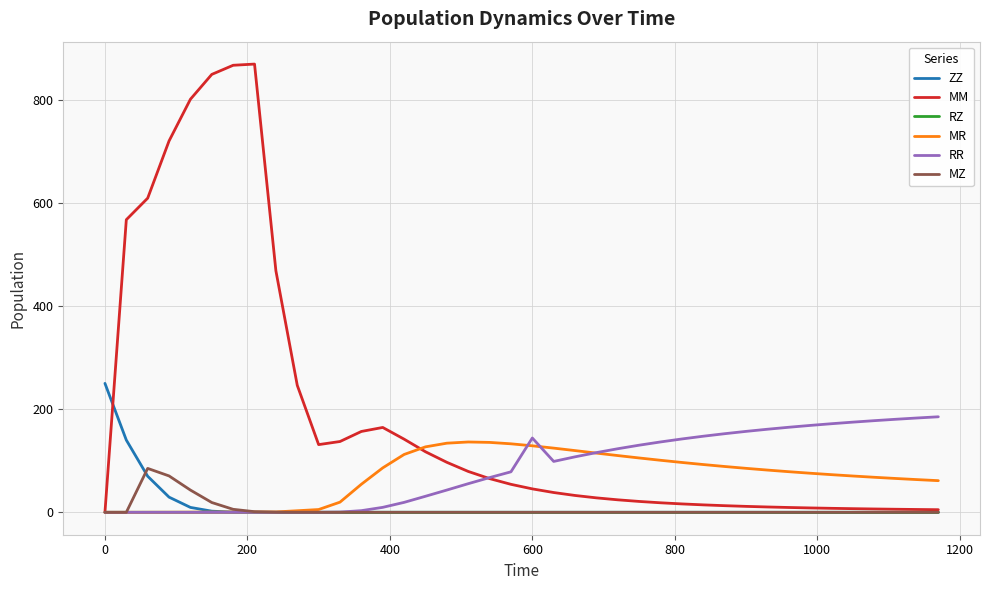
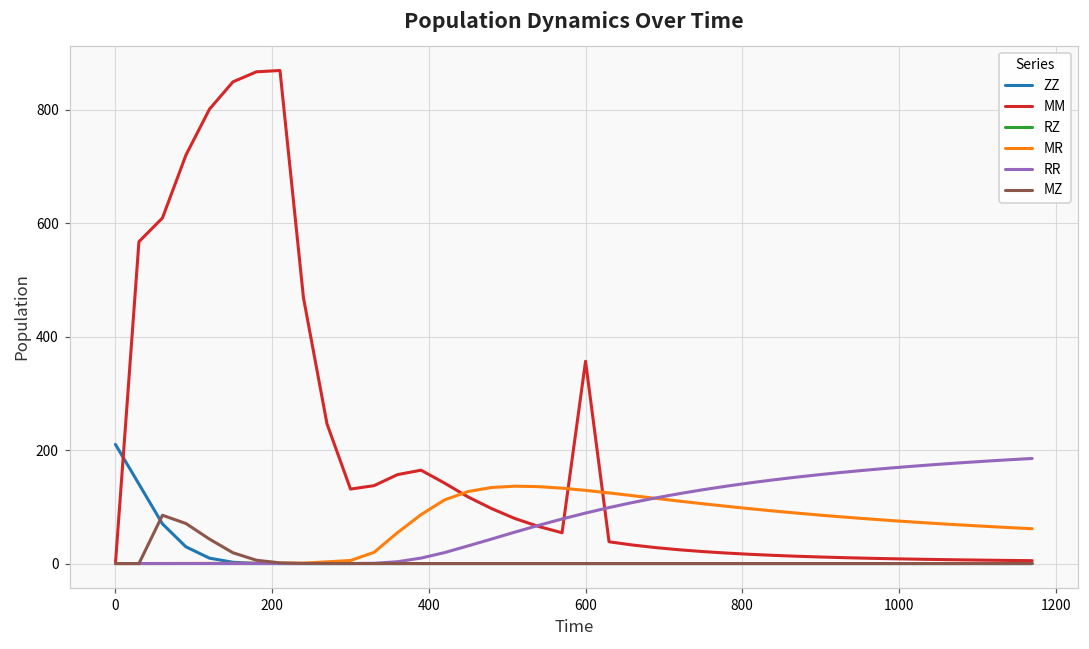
ZZ, 0: 250 -> 210
MM, 600: 50 -> 360
RR, 600: 140 -> 90
